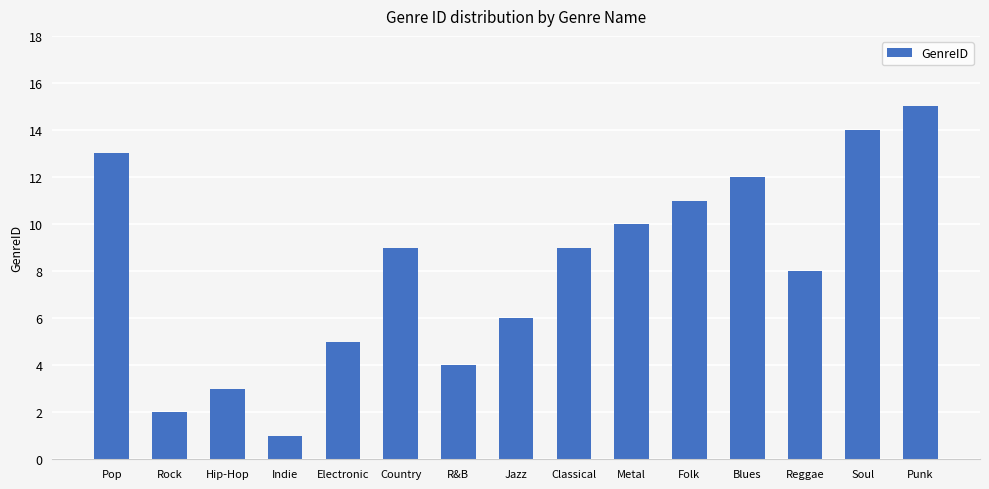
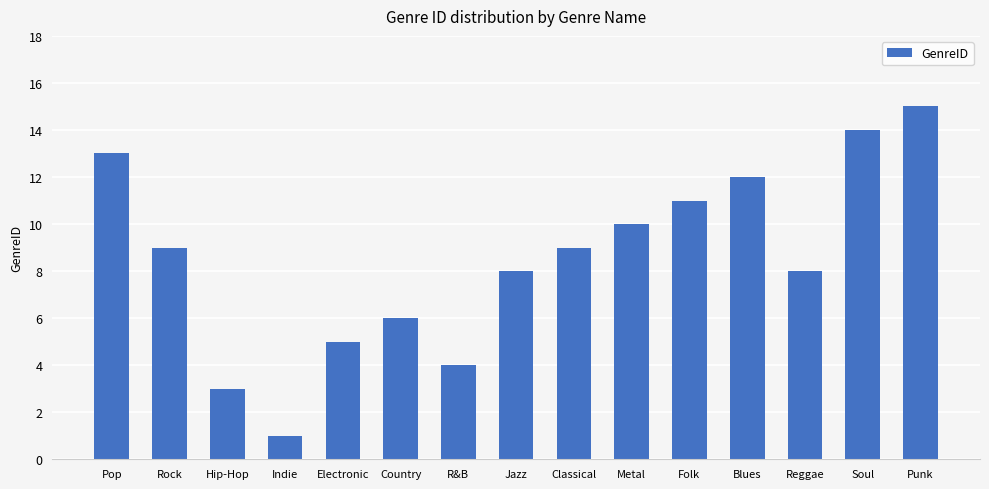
Rock: 2 -> 9
Country: 9 -> 6
Jazz: 6 -> 8
